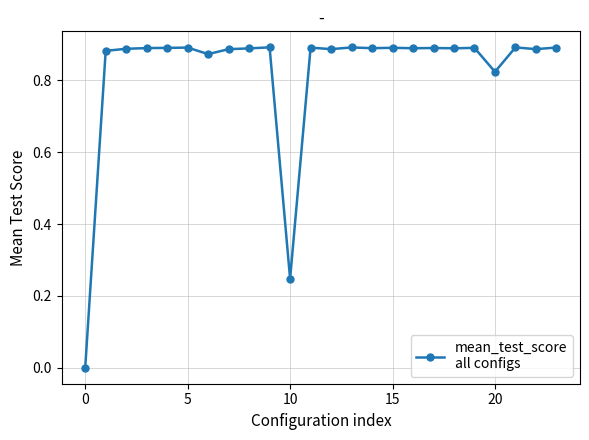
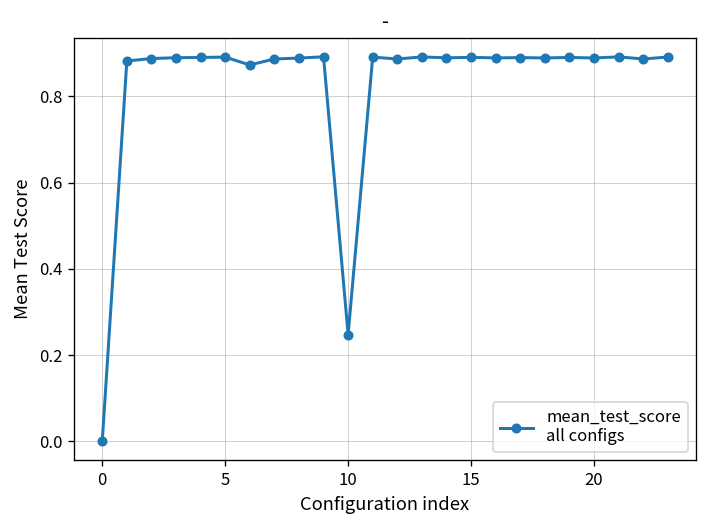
20: 0.82 -> 0.89
